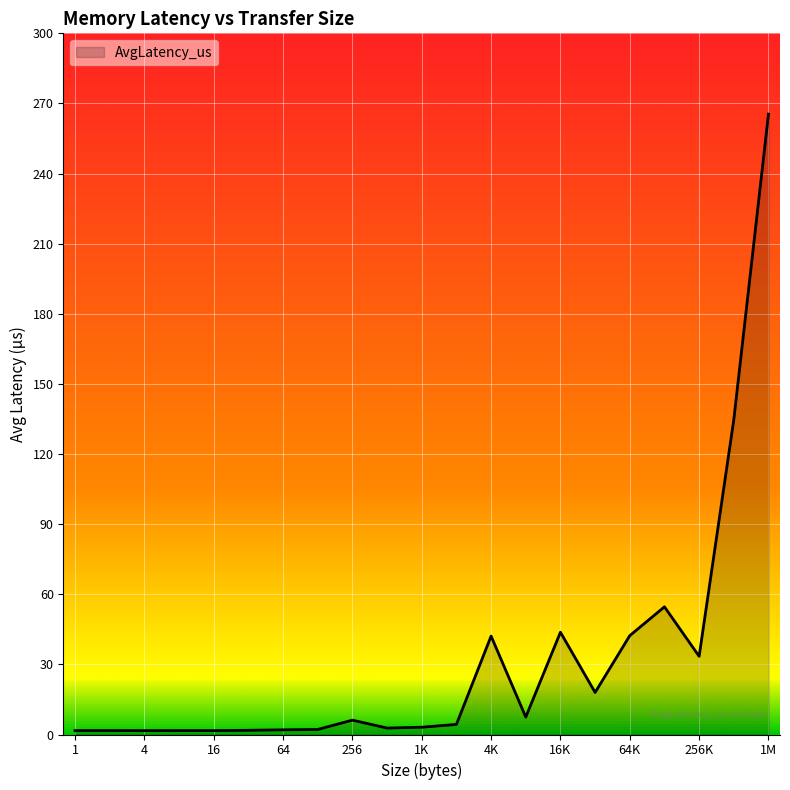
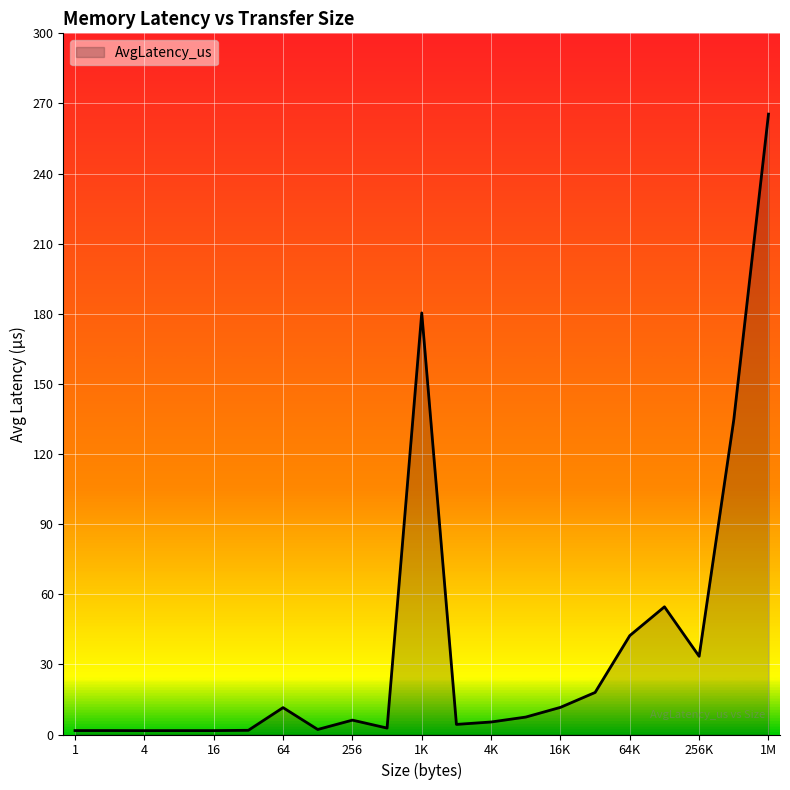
64: 2 -> 12
1K: 3 -> 180
4K: 42 -> 5
16K: 44 -> 12
